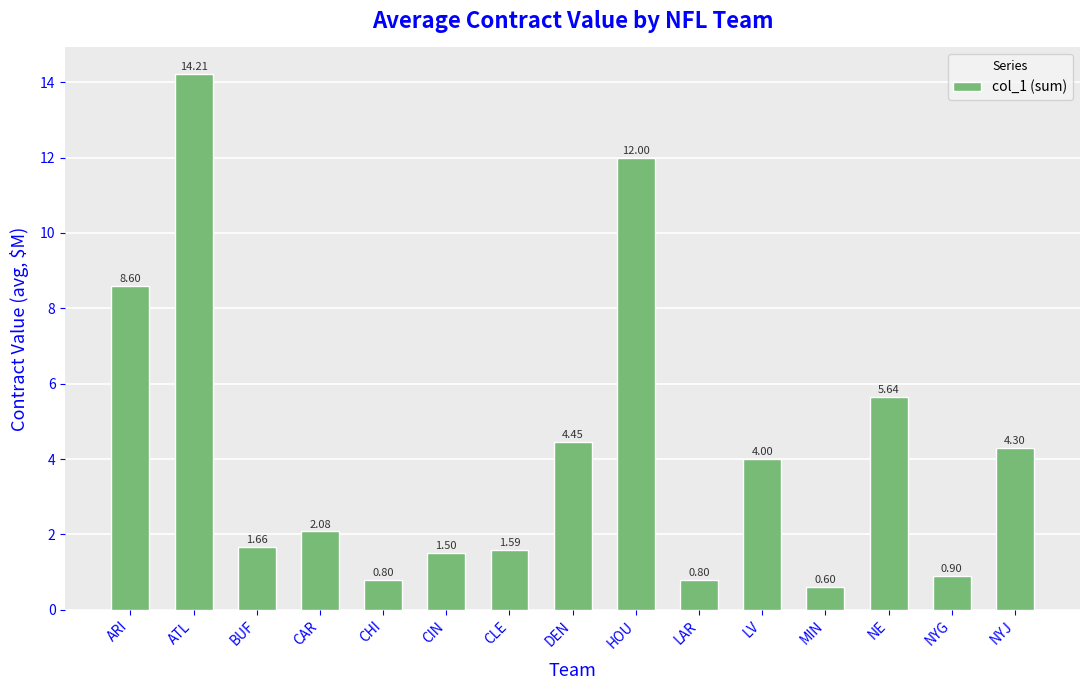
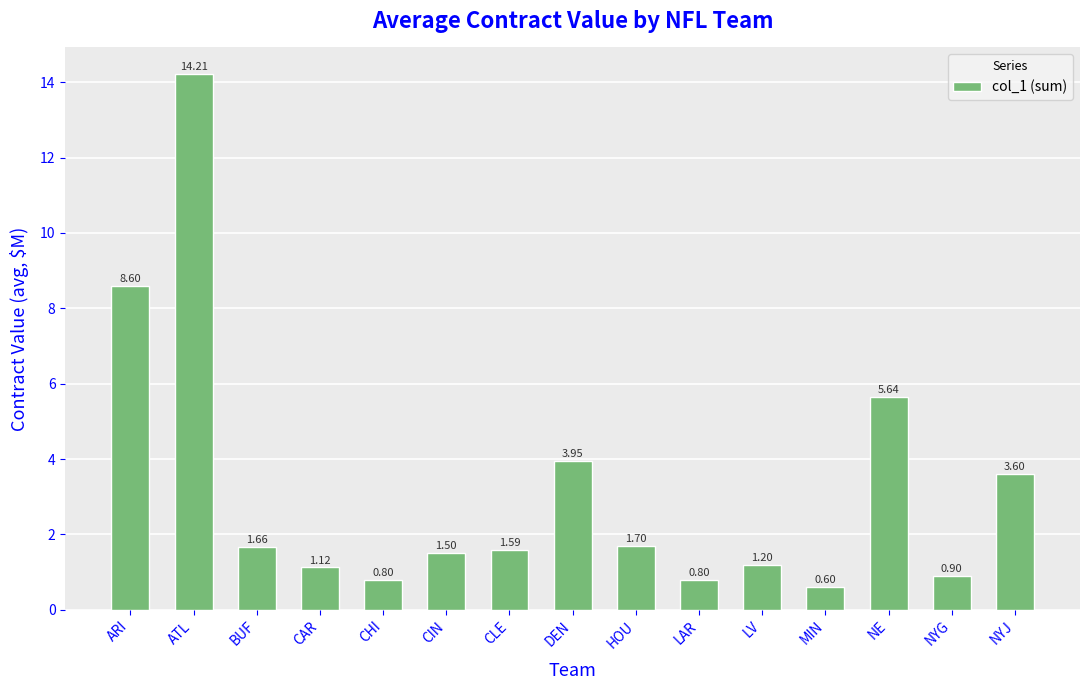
CAR: 2.08 -> 1.12
DEN: 4.45 -> 3.95
HOU: 12.00 -> 1.70
LV: 4.00 -> 1.20
NYJ: 4.30 -> 3.60
